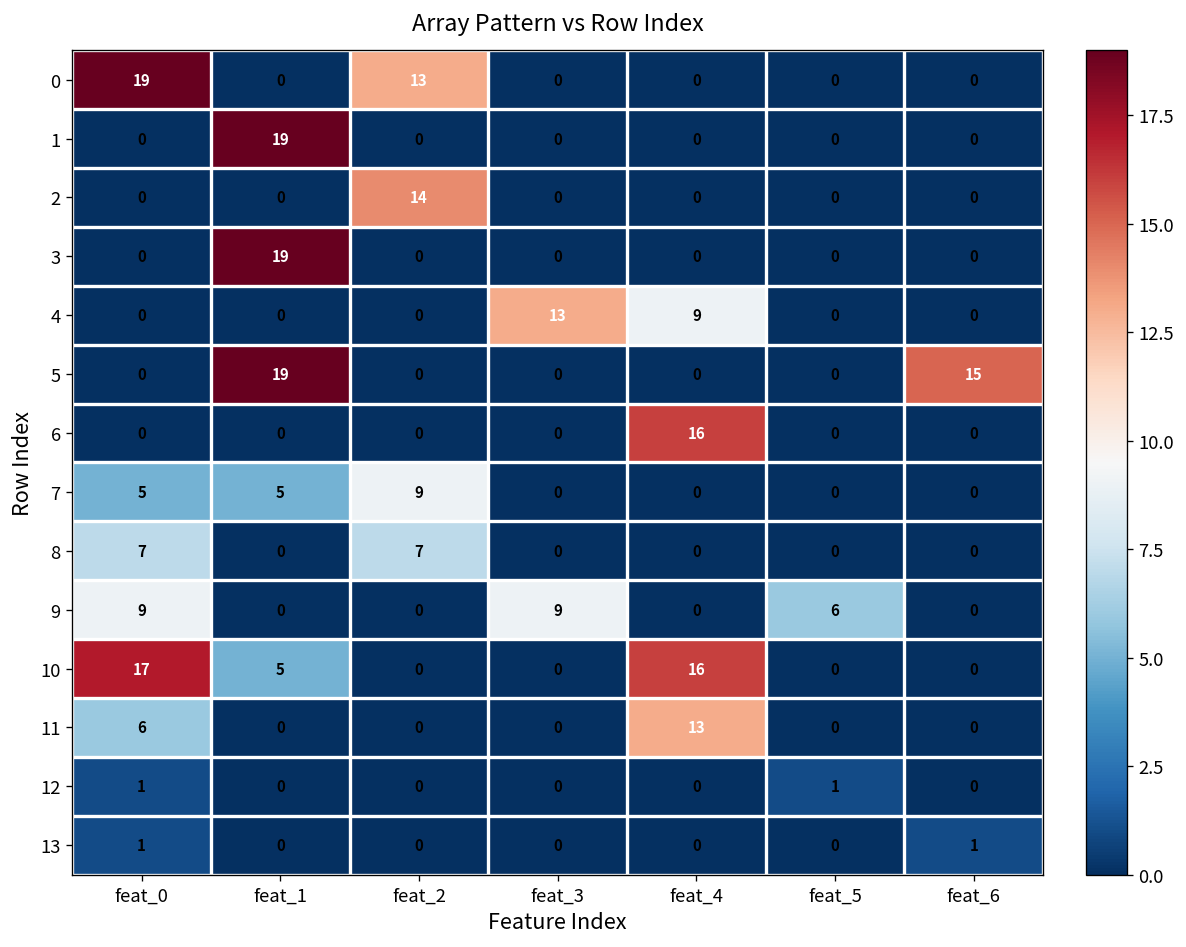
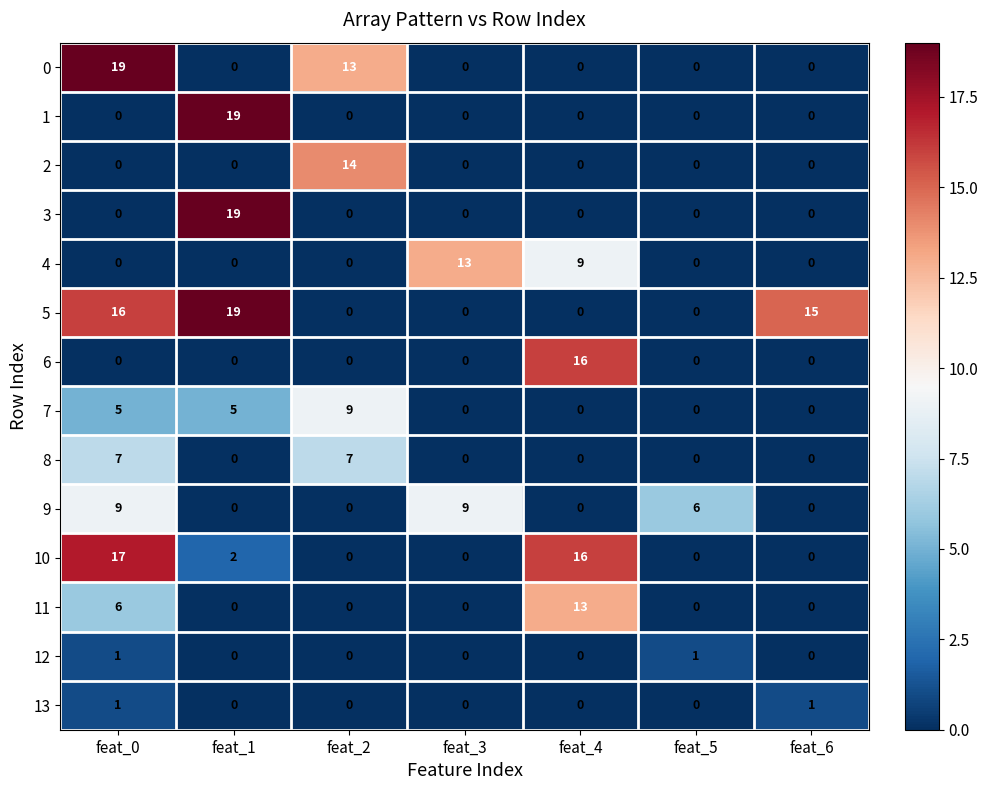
5, feat_0: 0 -> 16
10, feat_1: 5 -> 2
